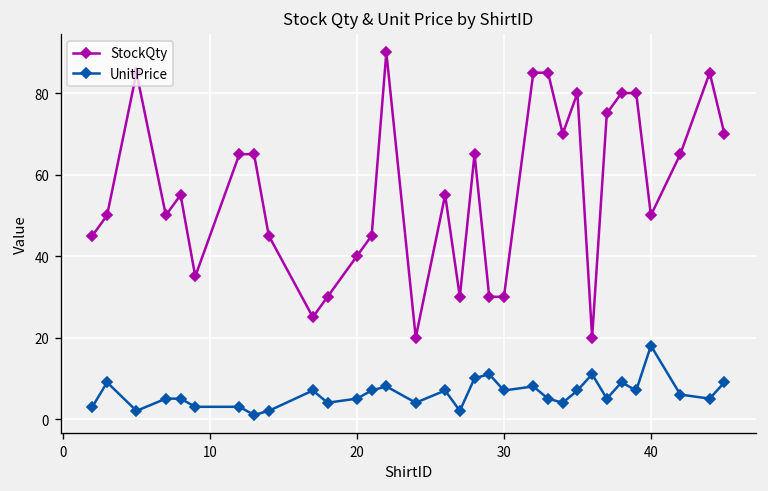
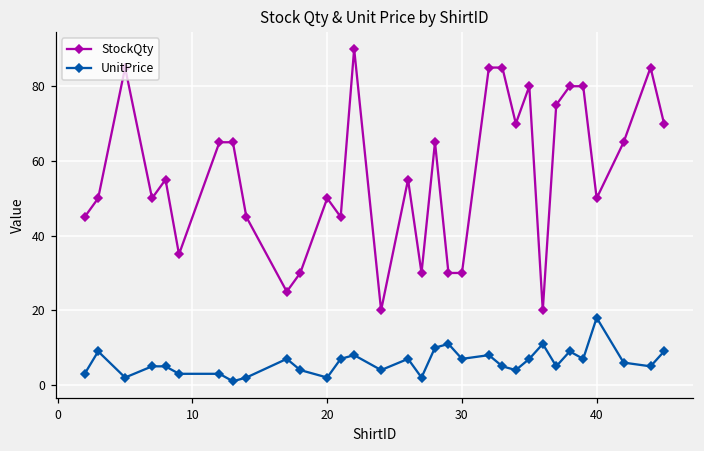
StockQty, 20: 40 -> 50
UnitPrice, 20: 5 -> 2
